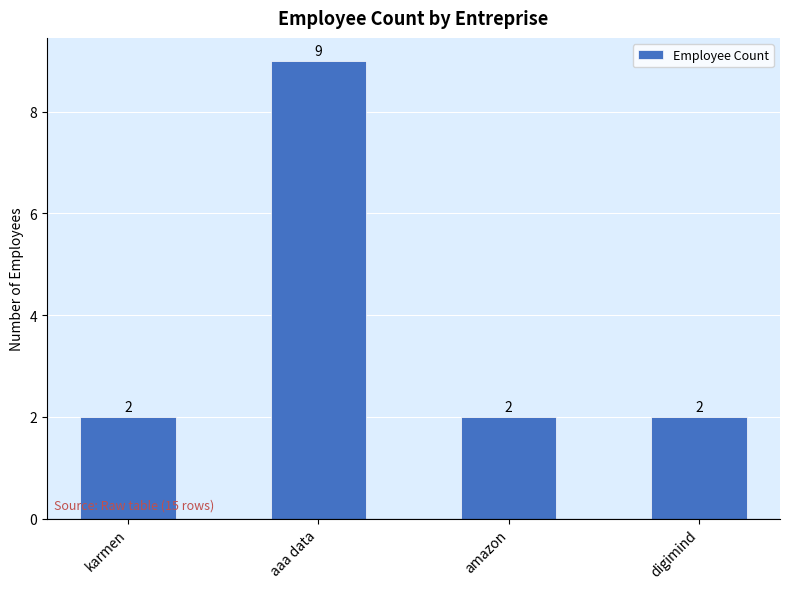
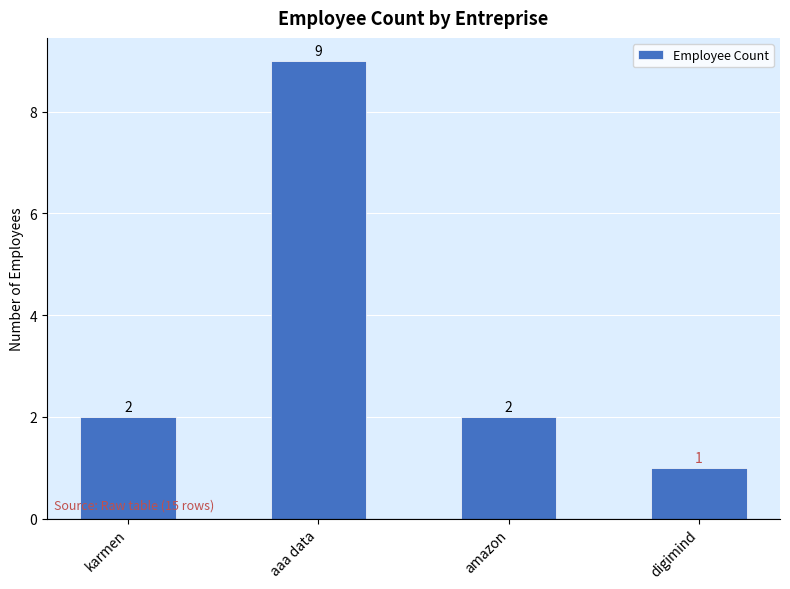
digimind: 2 -> 1
